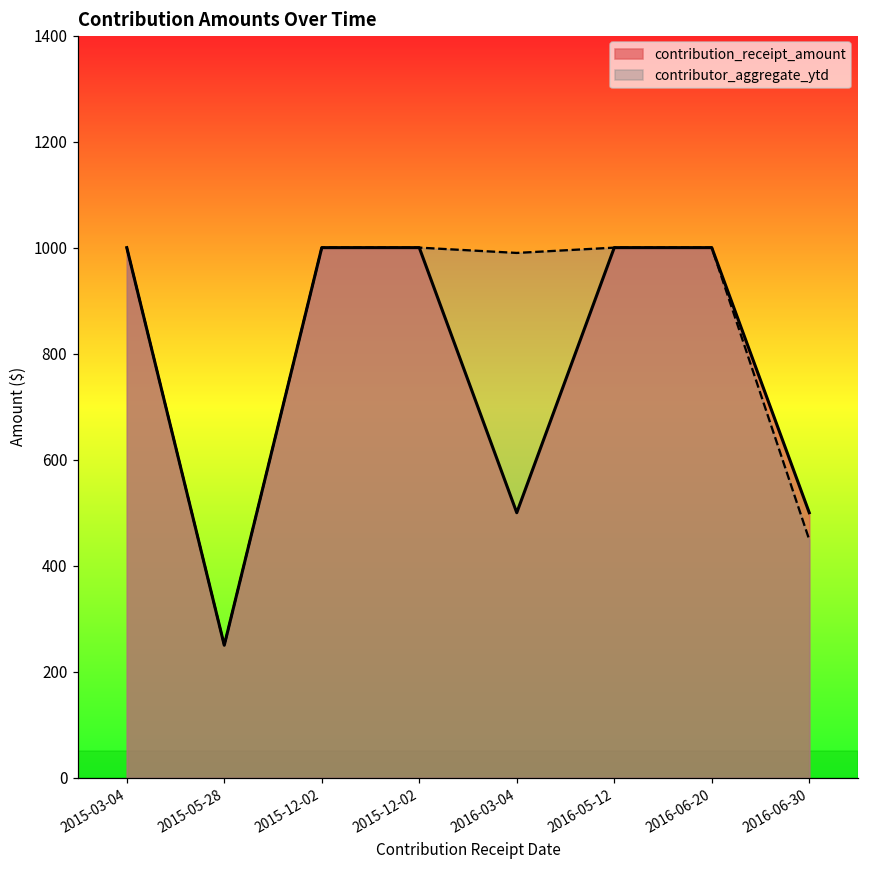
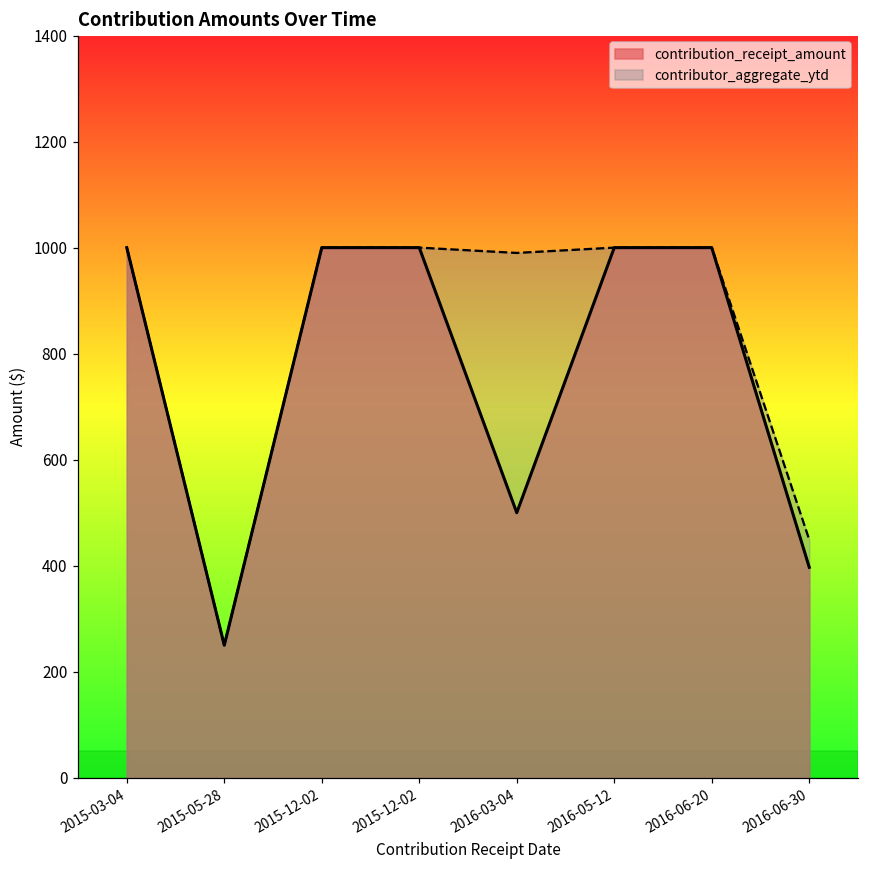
contribution_receipt_amount, 2016-06-30: 500 -> 400
